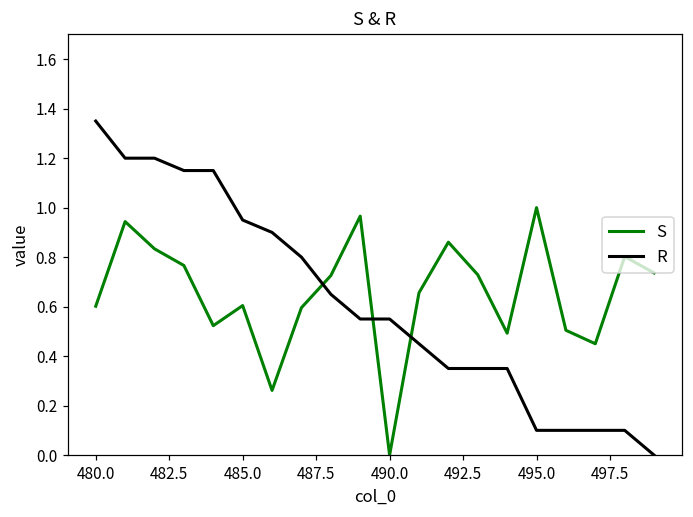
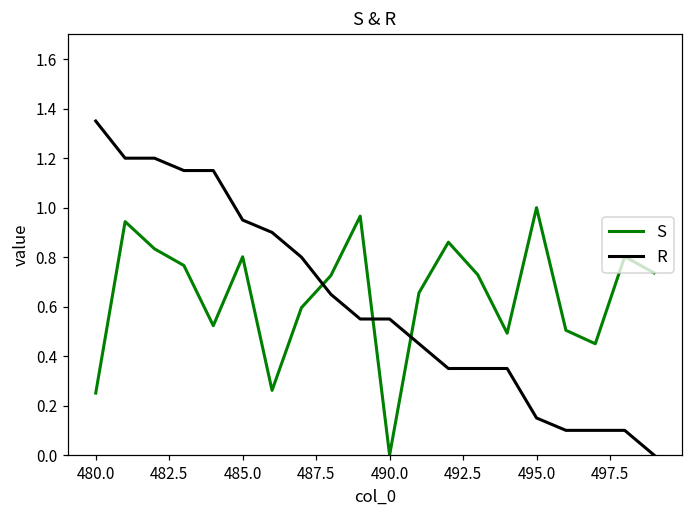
S, 480.0: 0.60 -> 0.25
S, 485.0: 0.60 -> 0.80
R, 495.0: 0.10 -> 0.15
